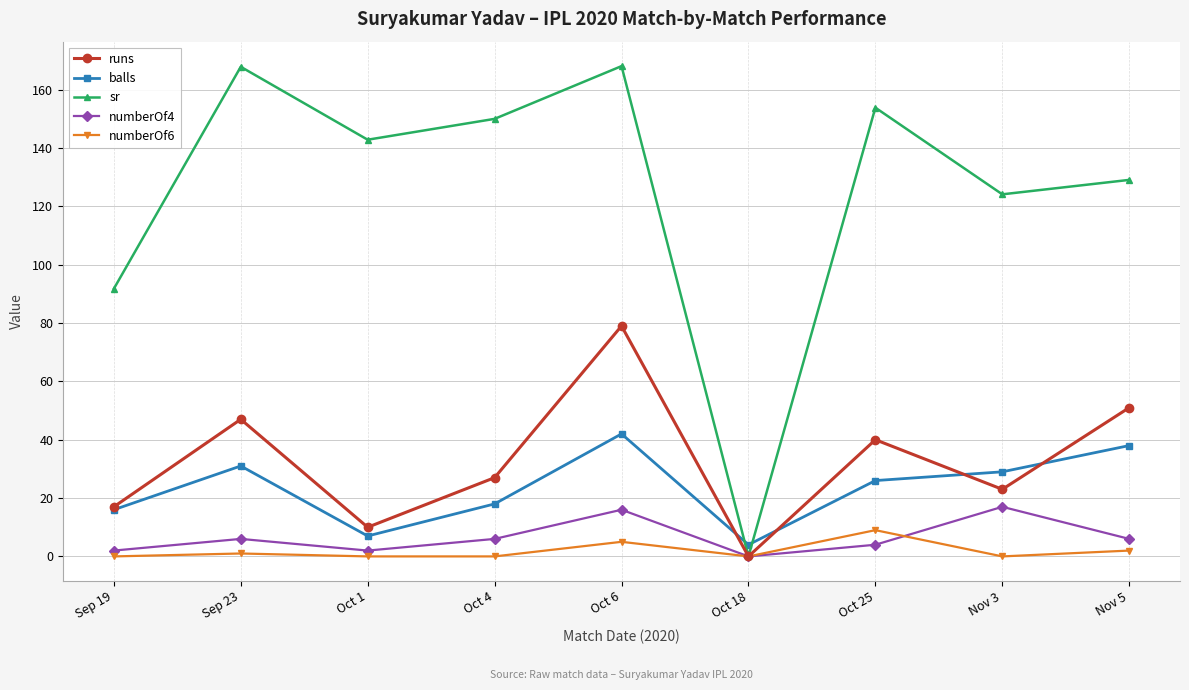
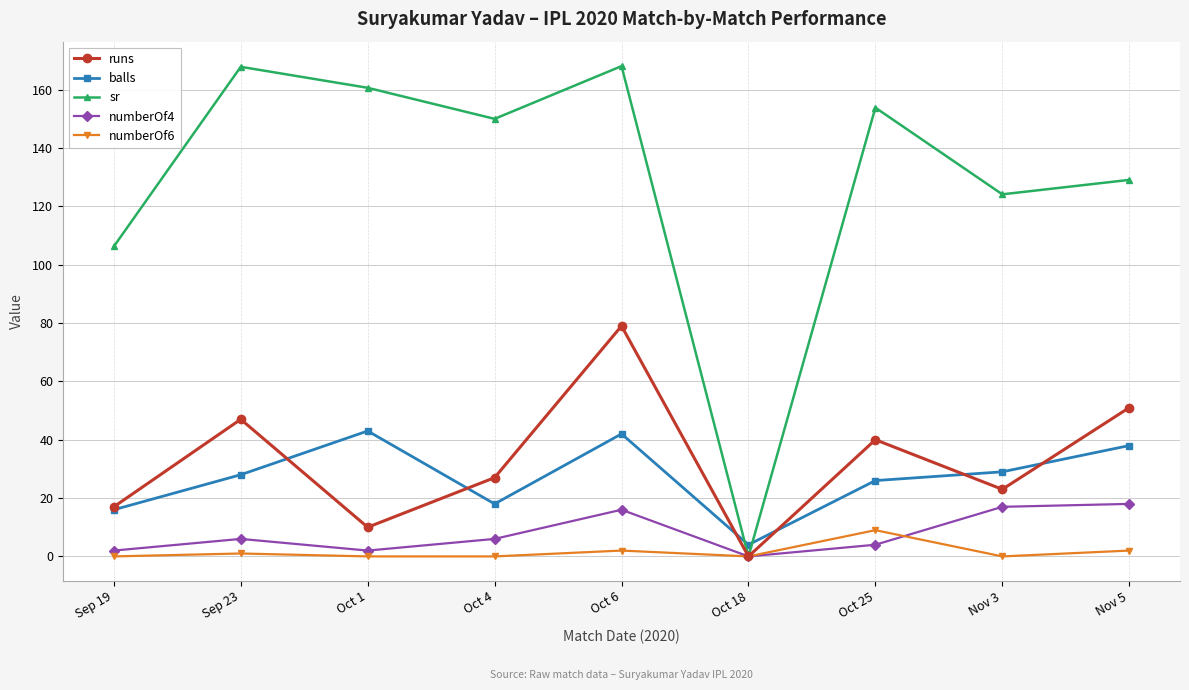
sr, Sep 19: 92 -> 106
balls, Sep 23: 31 -> 28
balls, Oct 1: 7 -> 43
sr, Oct 1: 143 -> 161
numberOf6, Oct 6: 5 -> 2
numberOf4, Nov 5: 6 -> 18
